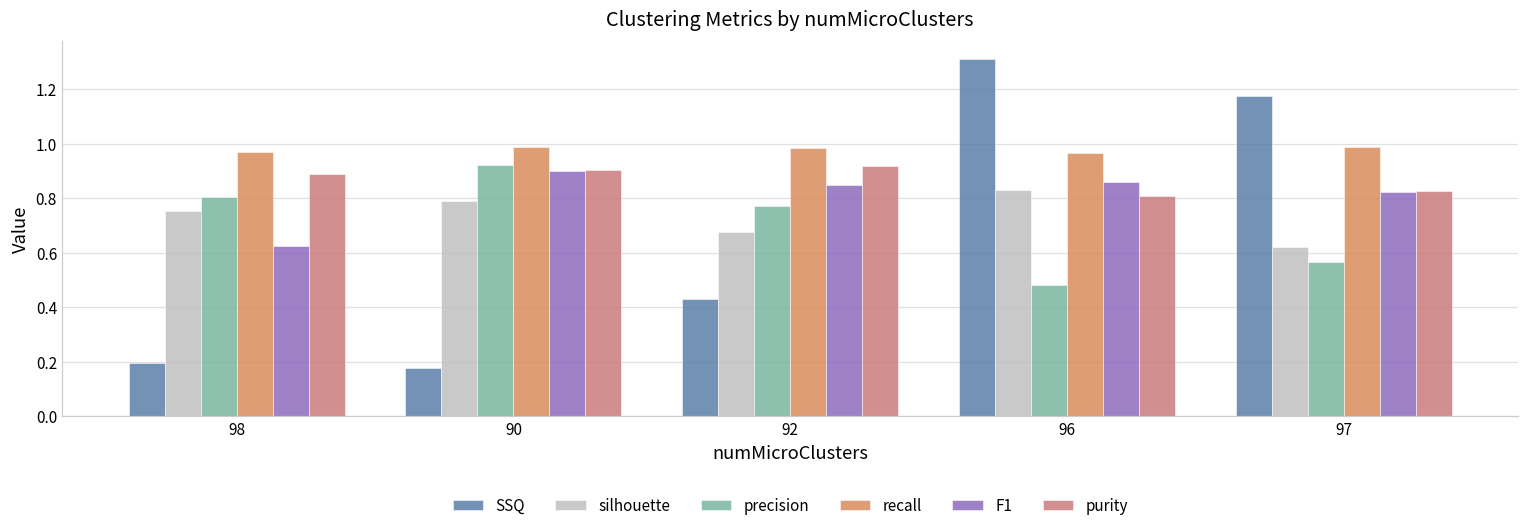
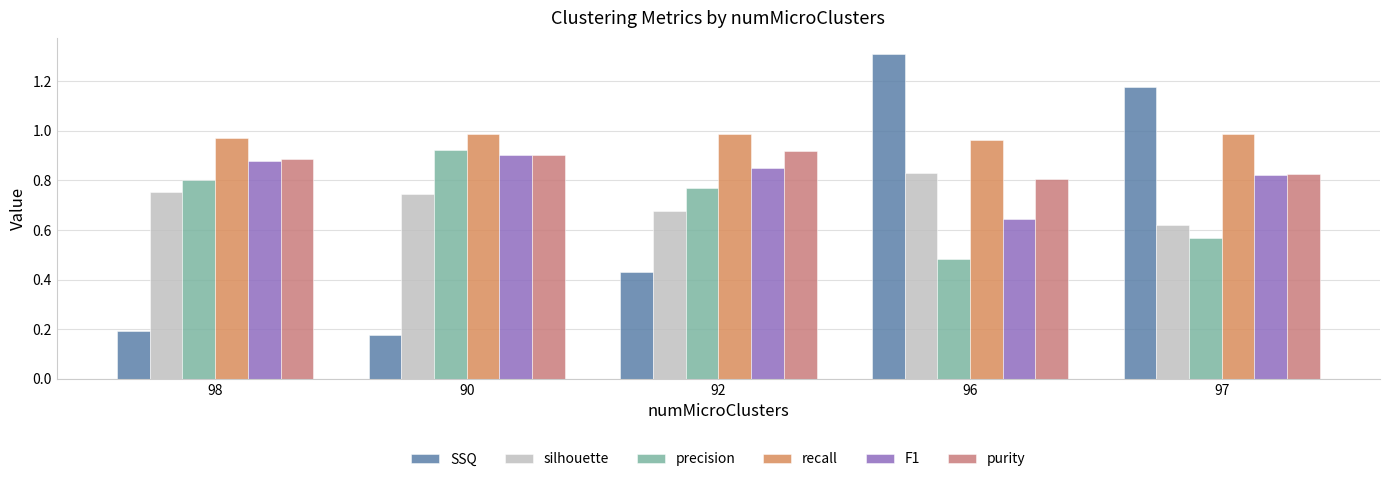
F1, 98: 0.62 -> 0.88
silhouette, 90: 0.79 -> 0.75
F1, 96: 0.86 -> 0.64
